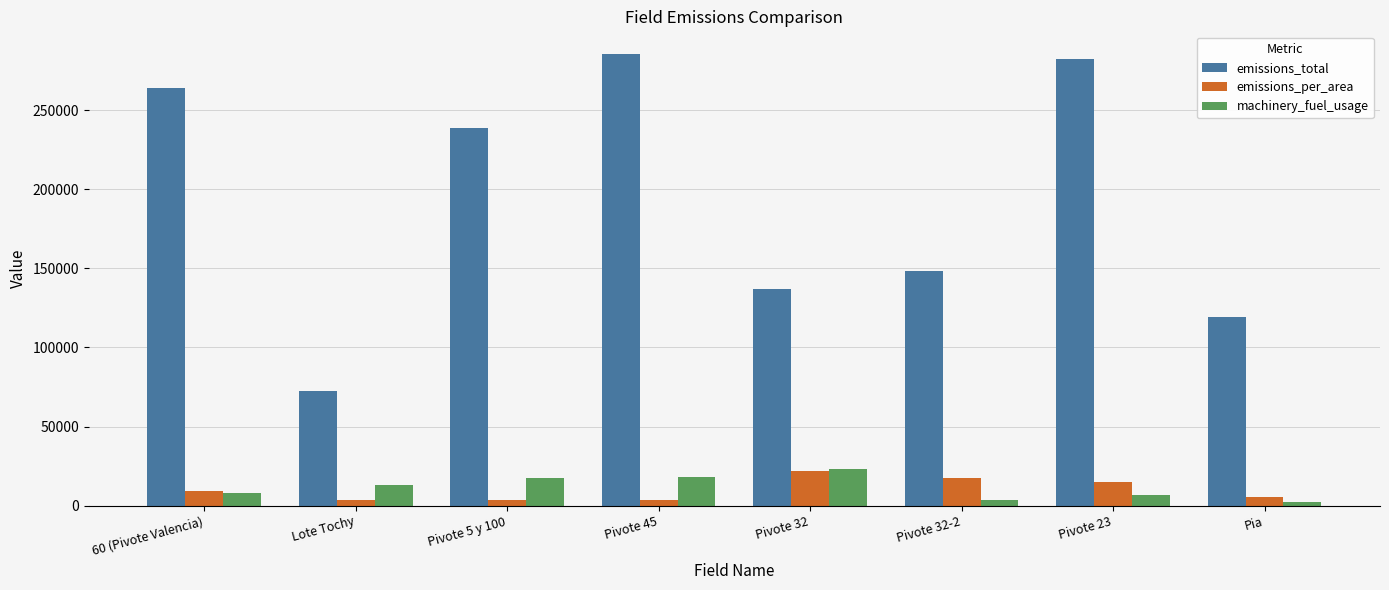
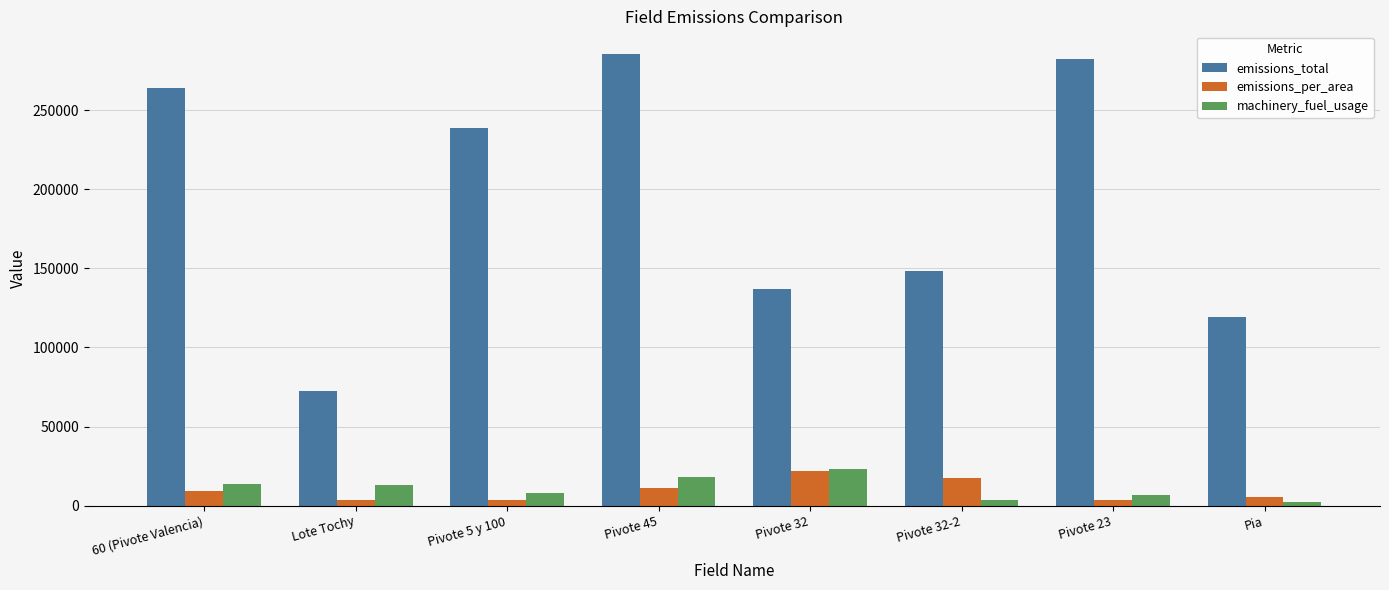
machinery_fuel_usage, 60 (Pivote Valencia): 8000 -> 13000
machinery_fuel_usage, Pivote 5 y 100: 17000 -> 8000
emissions_per_area, Pivote 45: 4000 -> 11000
emissions_per_area, Pivote 23: 15000 -> 4000
